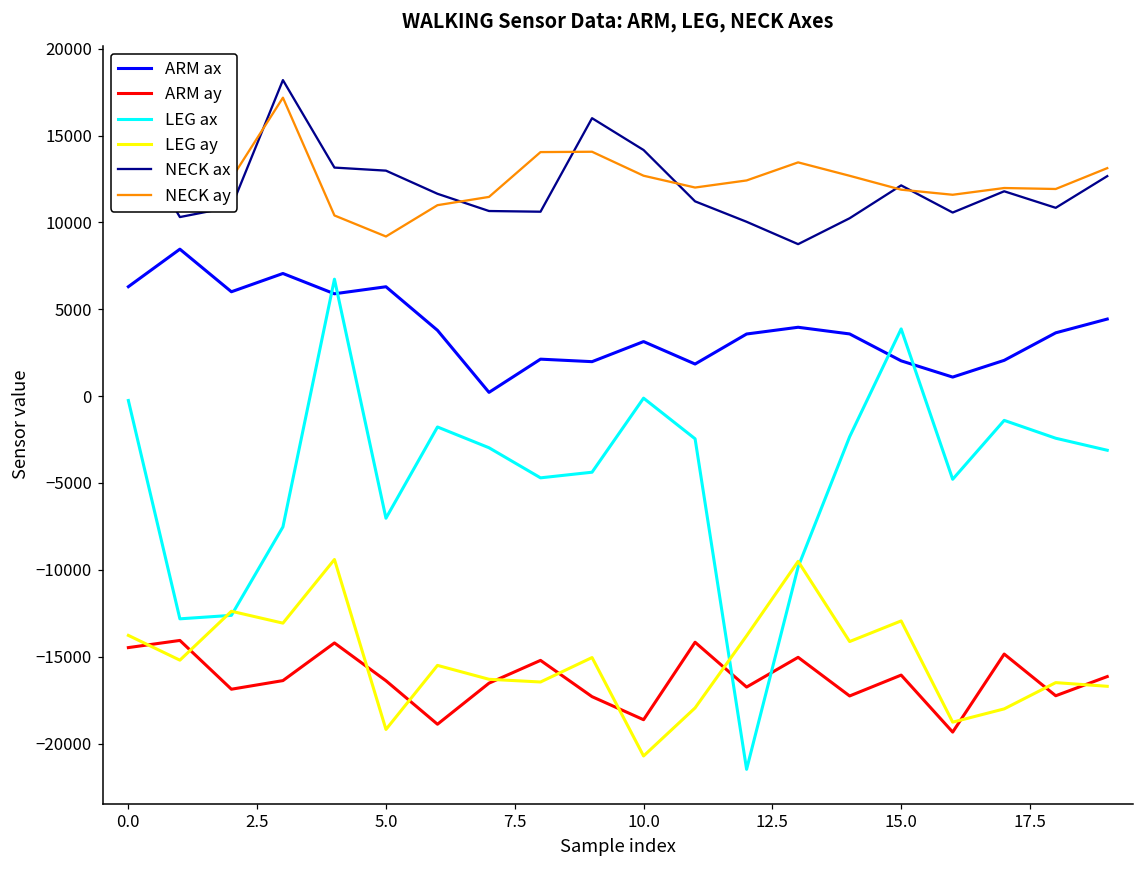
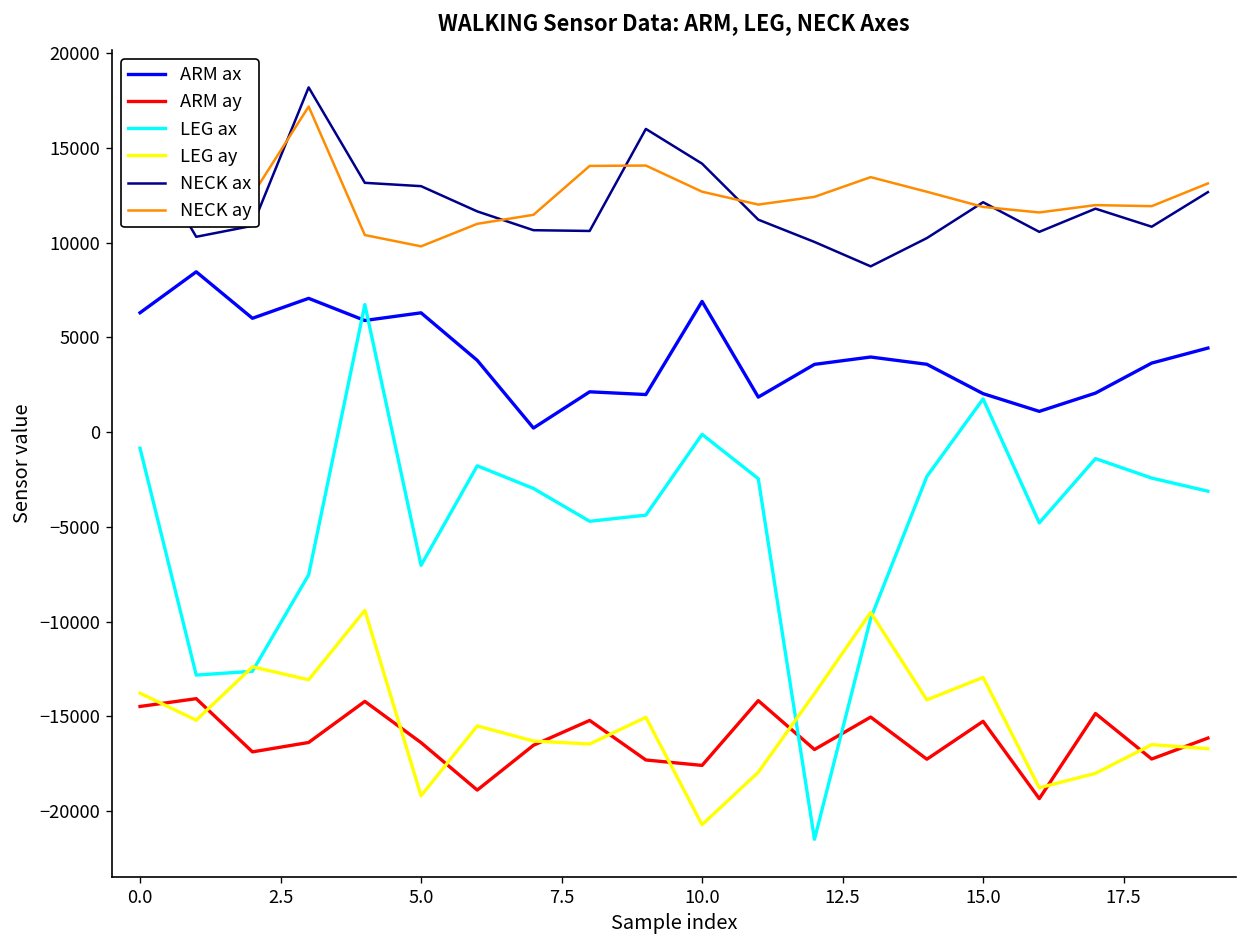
LEG ax, 0.0: -300 -> -900
NECK ay, 5.0: 9200 -> 9800
ARM ax, 10.0: 3100 -> 6900
ARM ay, 10.0: -18600 -> -17600
ARM ay, 15.0: -16100 -> -15300
LEG ax, 15.0: 3900 -> 1800
